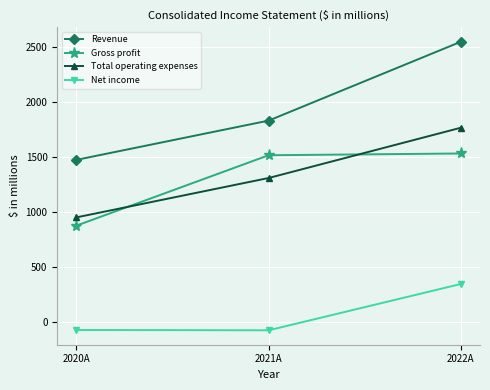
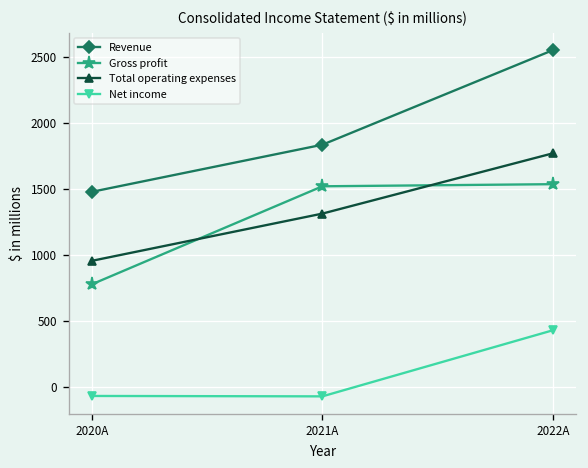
Gross profit, 2020A: 880 -> 780
Net income, 2022A: 350 -> 430
